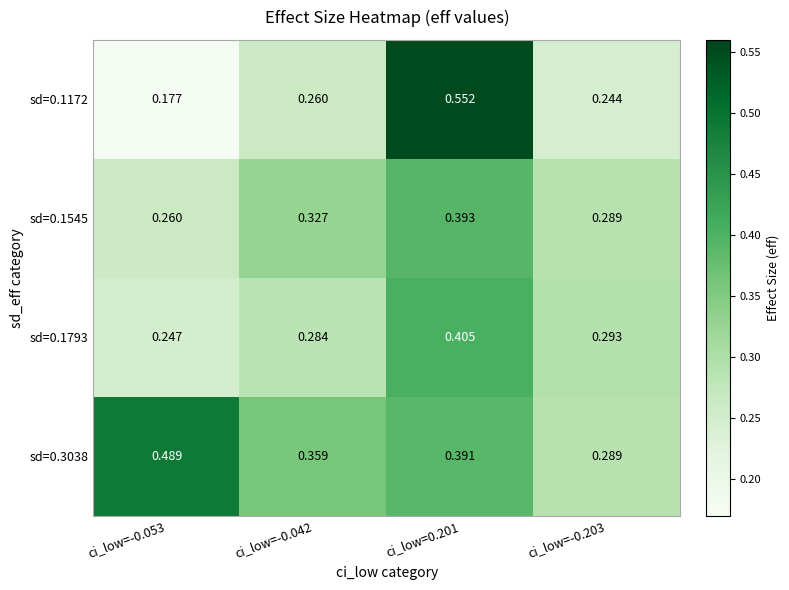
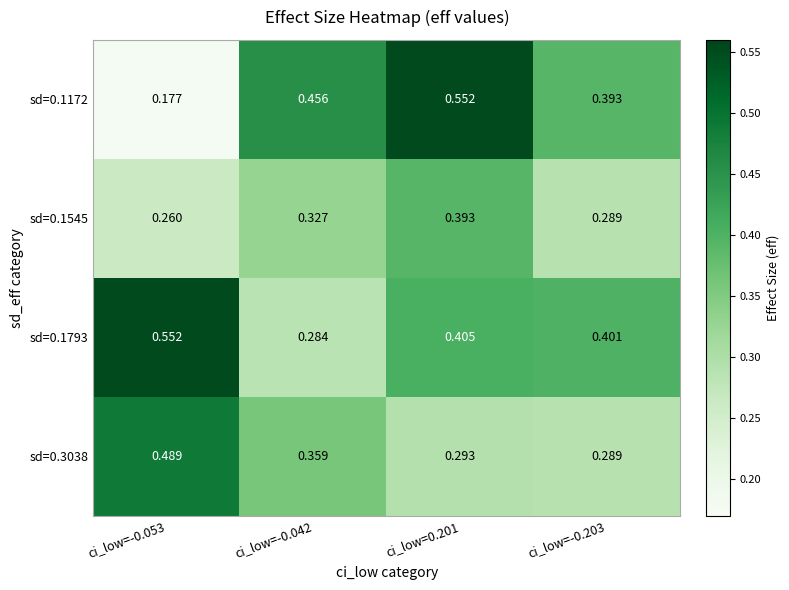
sd=0.1172, ci_low=-0.042: 0.260 -> 0.456
sd=0.1172, ci_low=-0.203: 0.244 -> 0.393
sd=0.1793, ci_low=-0.053: 0.247 -> 0.552
sd=0.1793, ci_low=-0.203: 0.293 -> 0.401
sd=0.3038, ci_low=0.201: 0.391 -> 0.293
